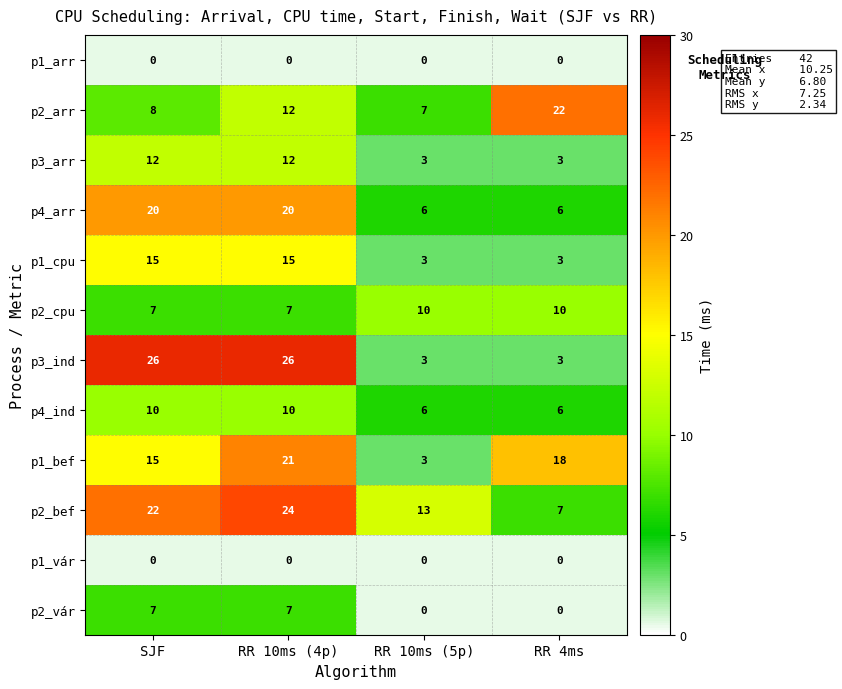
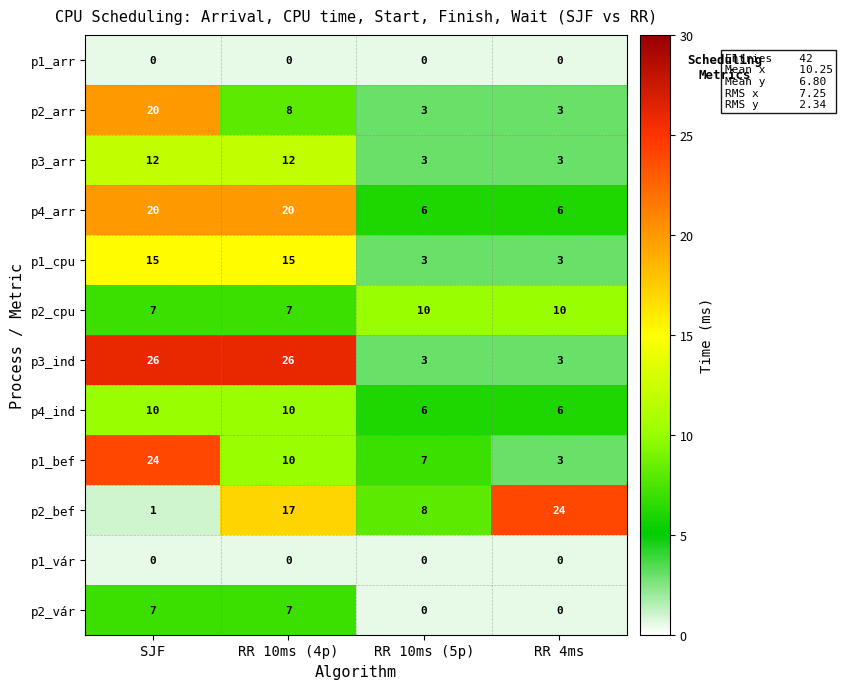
p2_arr, SJF: 8 -> 20
p2_arr, RR 10ms (4p): 12 -> 8
p2_arr, RR 10ms (5p): 7 -> 3
p2_arr, RR 4ms: 22 -> 3
p1_bef, SJF: 15 -> 24
p1_bef, RR 10ms (4p): 21 -> 10
p1_bef, RR 10ms (5p): 3 -> 7
p1_bef, RR 4ms: 18 -> 3
p2_bef, SJF: 22 -> 1
p2_bef, RR 10ms (4p): 24 -> 17
p2_bef, RR 10ms (5p): 13 -> 8
p2_bef, RR 4ms: 7 -> 24
